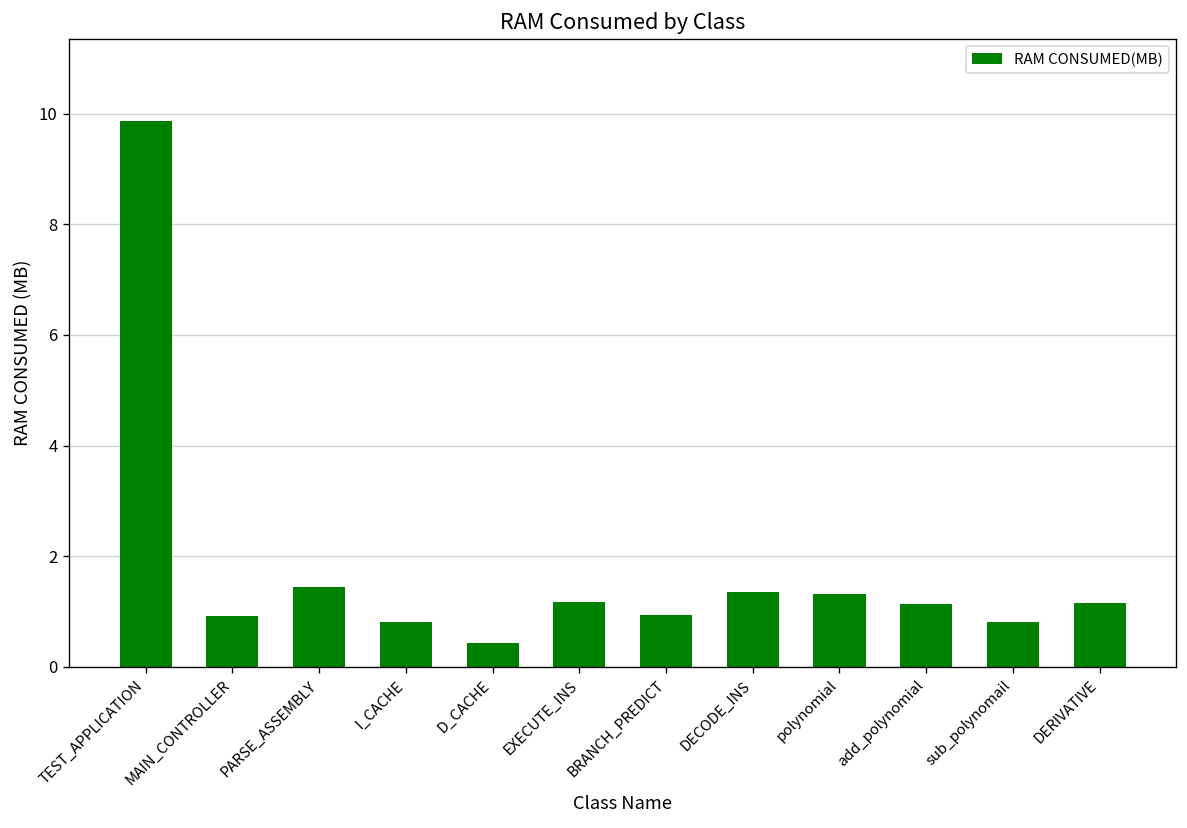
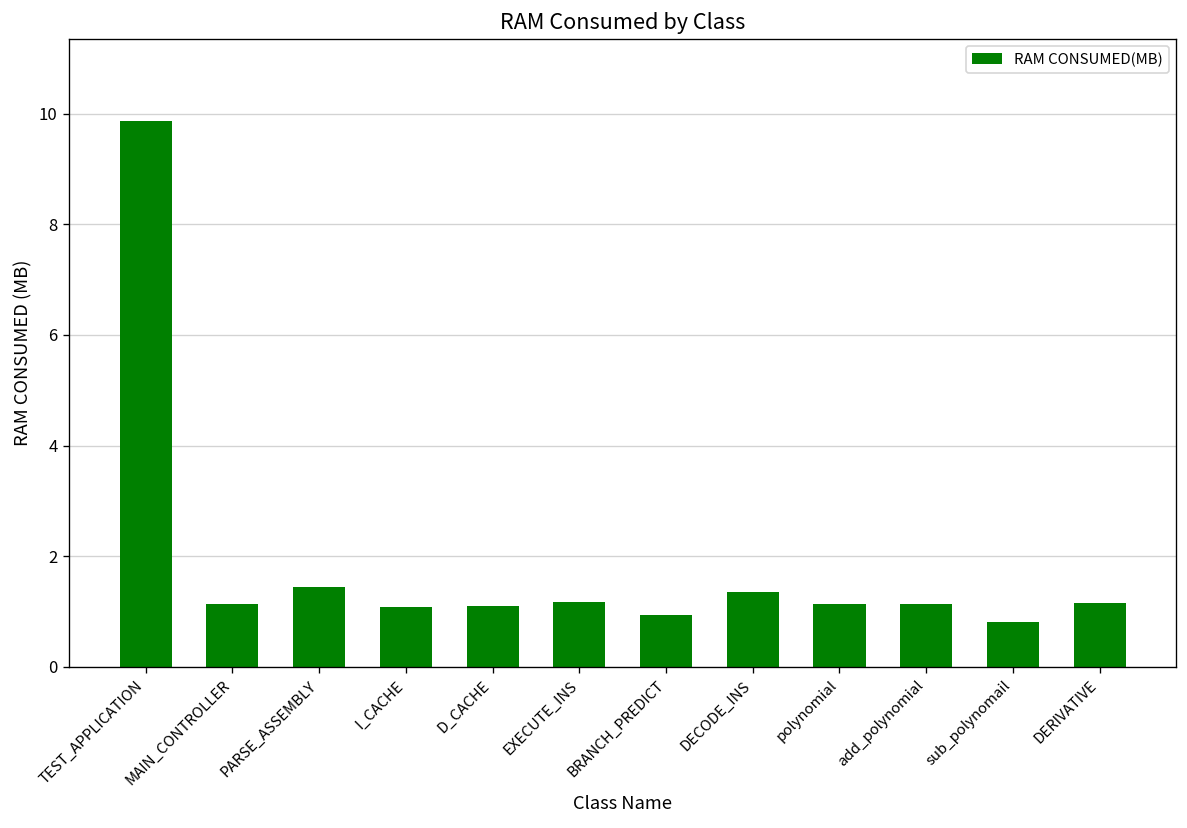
MAIN_CONTROLLER: 0.9 -> 1.1
I_CACHE: 0.8 -> 1.1
D_CACHE: 0.4 -> 1.1
polynomial: 1.3 -> 1.1
